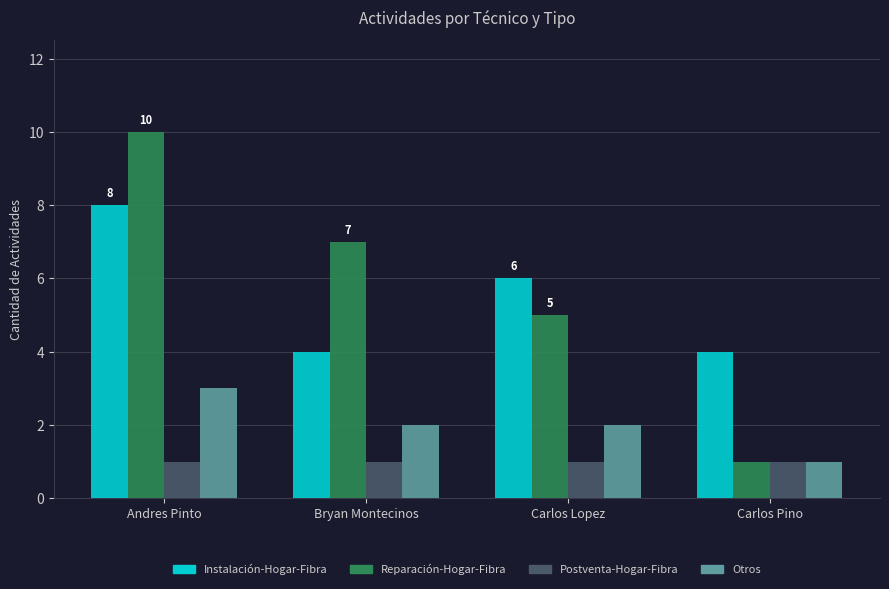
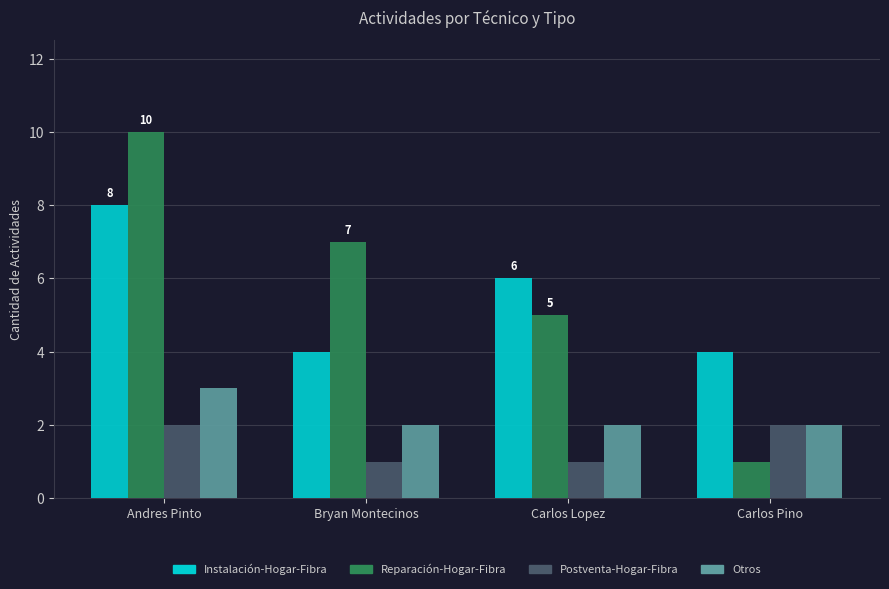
Postventa-Hogar-Fibra, Andres Pinto: 1 -> 2
Postventa-Hogar-Fibra, Carlos Pino: 1 -> 2
Otros, Carlos Pino: 1 -> 2
